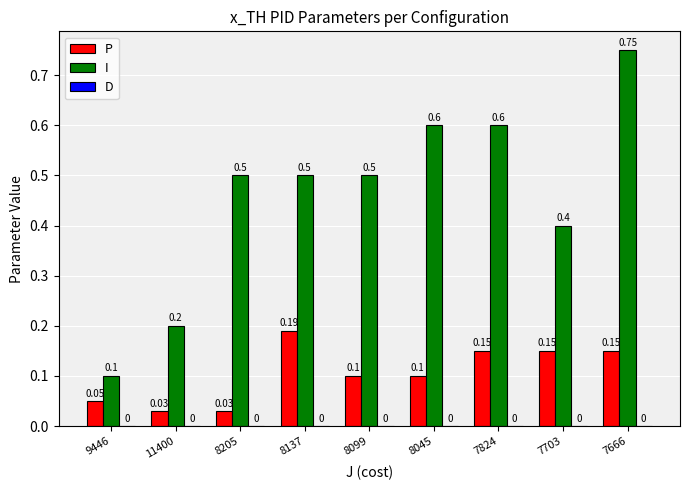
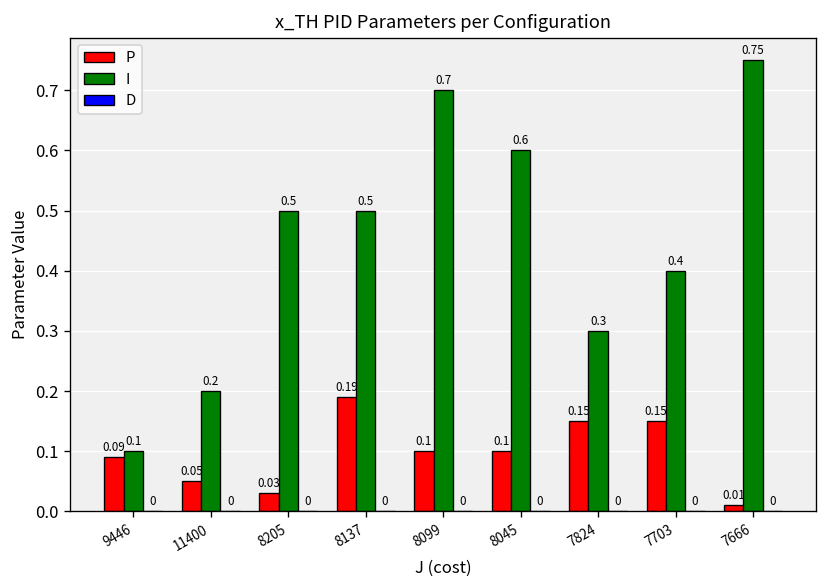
P, 9446: 0.05 -> 0.09
P, 11400: 0.03 -> 0.05
I, 8099: 0.5 -> 0.7
I, 7824: 0.6 -> 0.3
P, 7666: 0.15 -> 0.01
